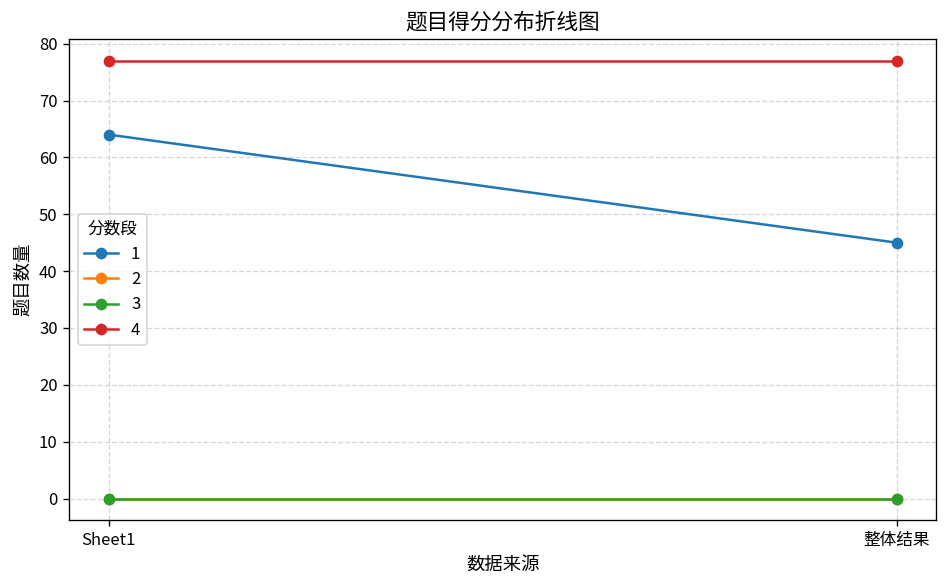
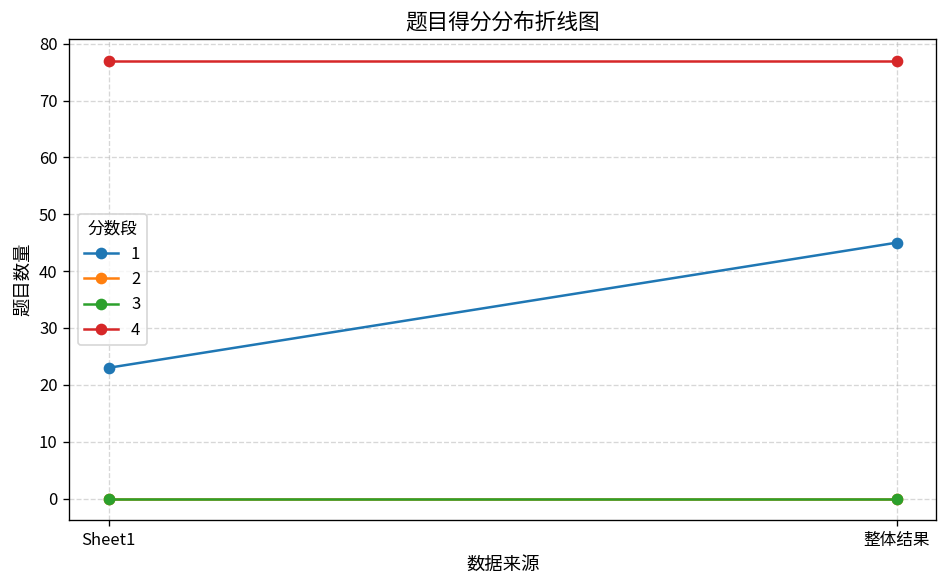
1, Sheet1: 64 -> 23
